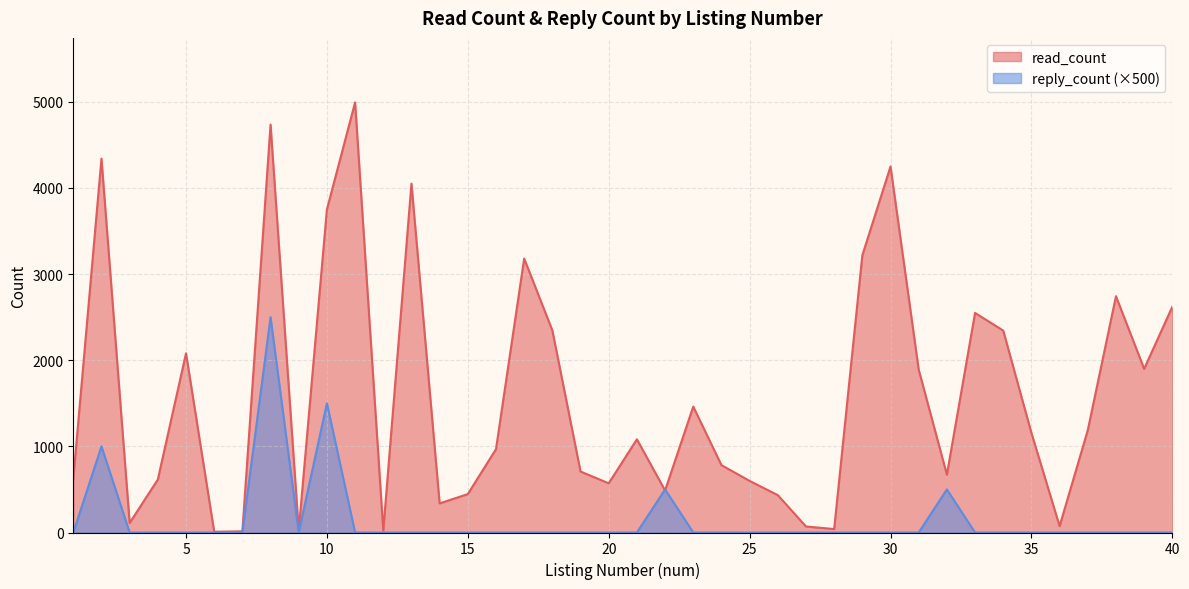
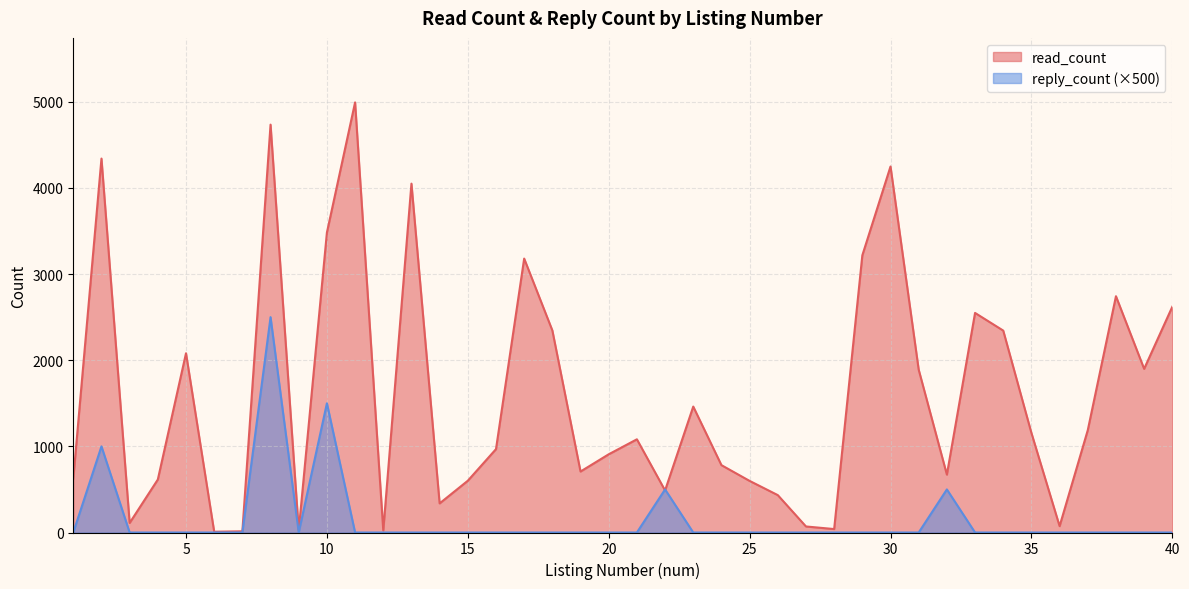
read_count, 10: 3800 -> 3500
read_count, 15: 400 -> 600
read_count, 20: 600 -> 900
